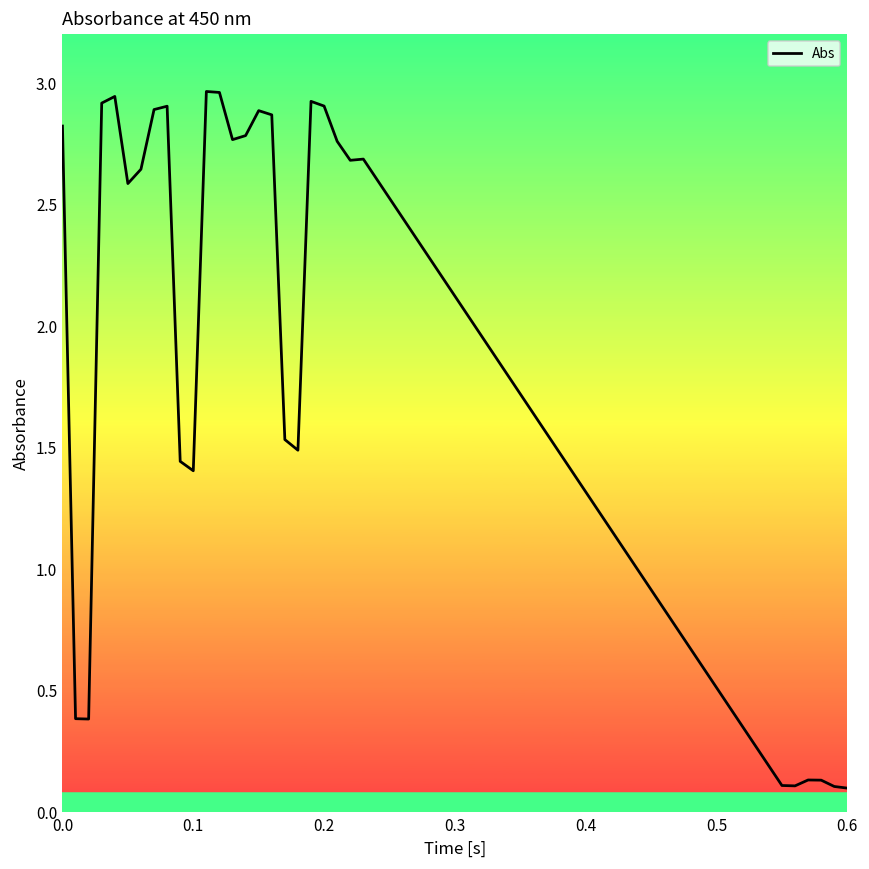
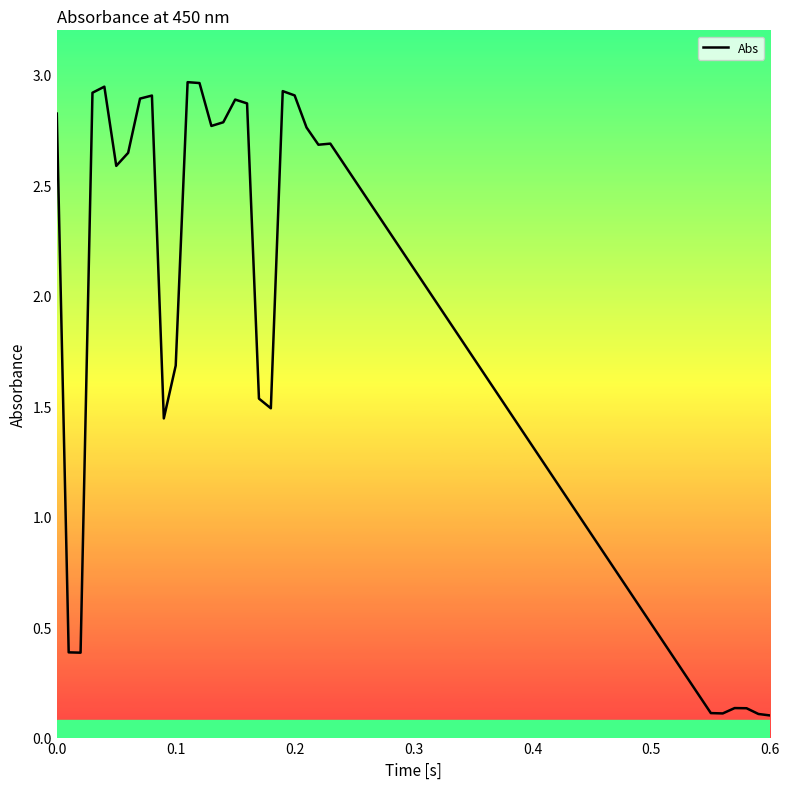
0.1: 1.41 -> 1.68
